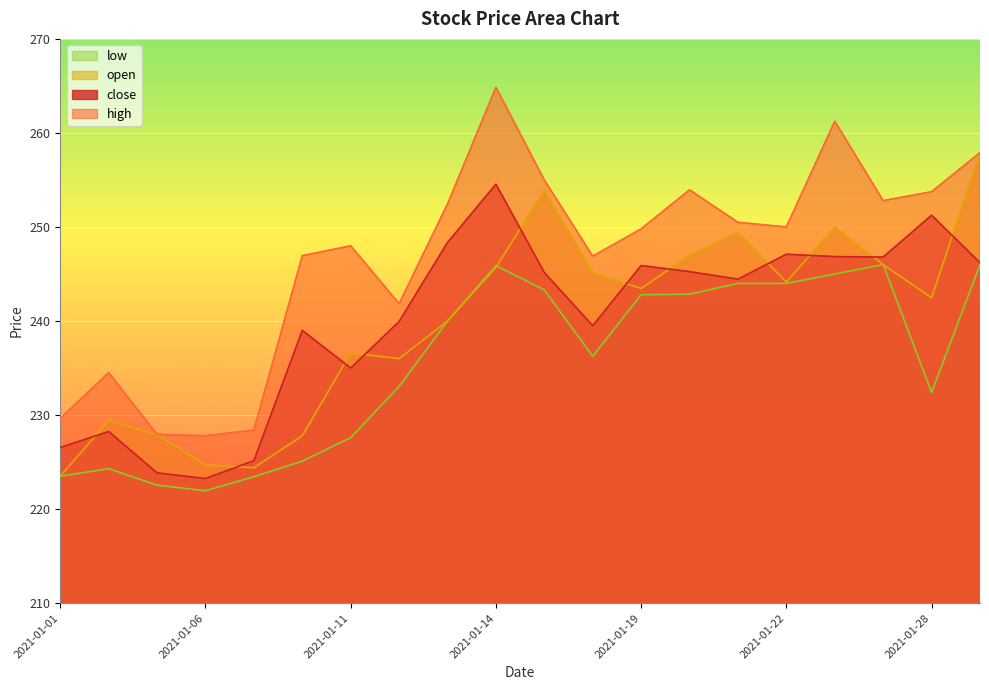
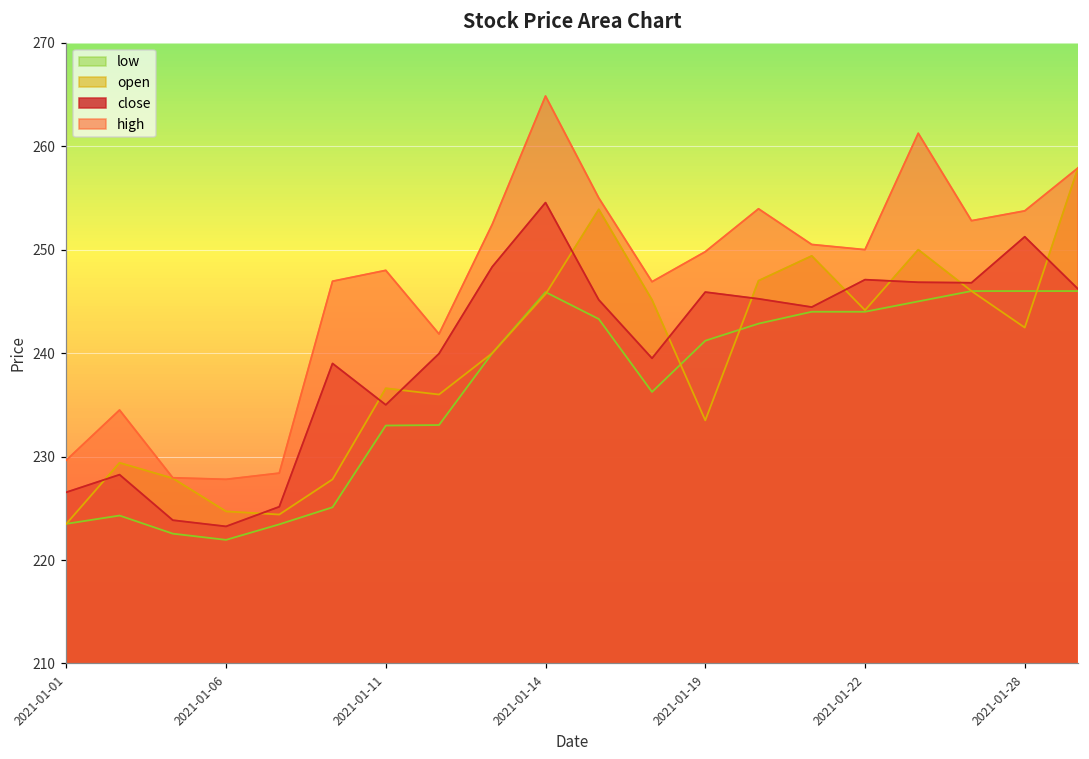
low, 2021-01-11: 228 -> 233
low, 2021-01-19: 243 -> 241
open, 2021-01-19: 243 -> 234
low, 2021-01-28: 232 -> 246
